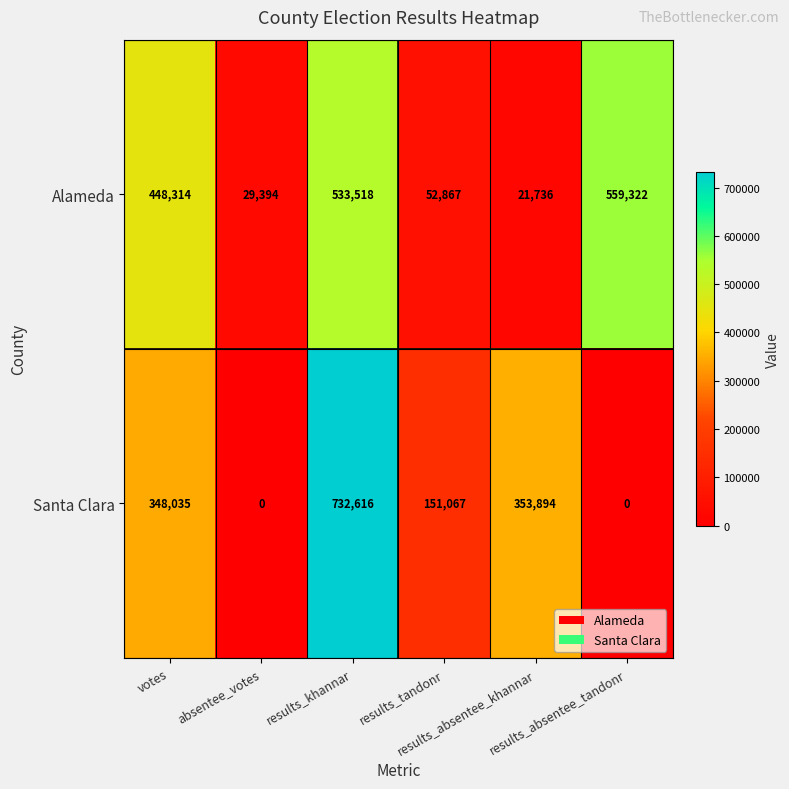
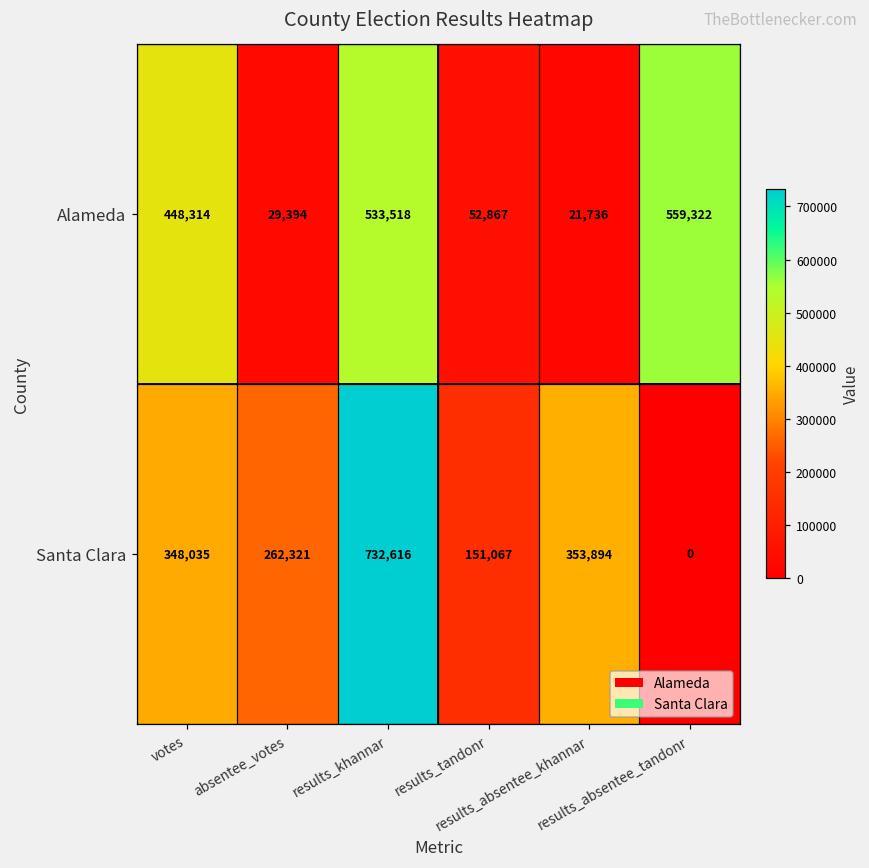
Santa Clara, absentee_votes: 0 -> 262,321
